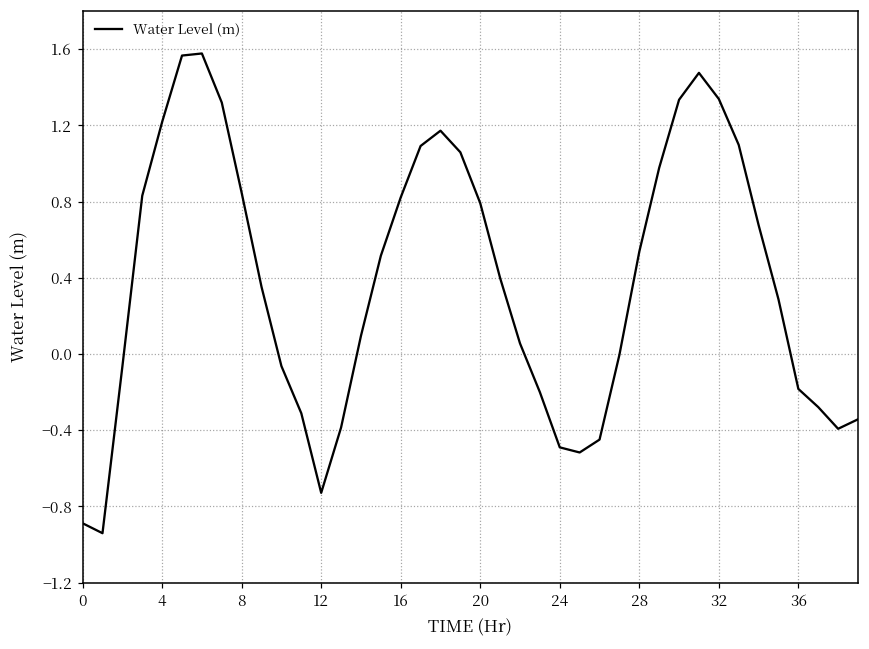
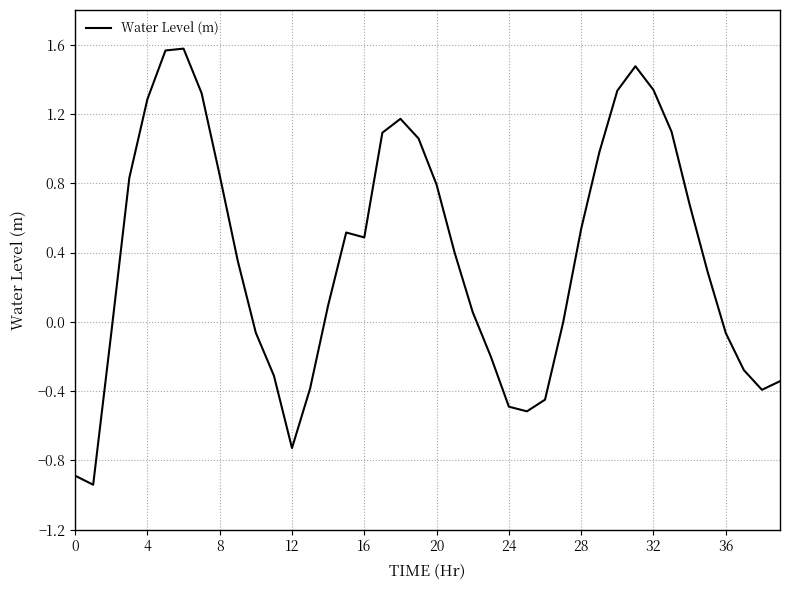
4: 1.22 -> 1.29
16: 0.82 -> 0.49
36: -0.18 -> -0.06
